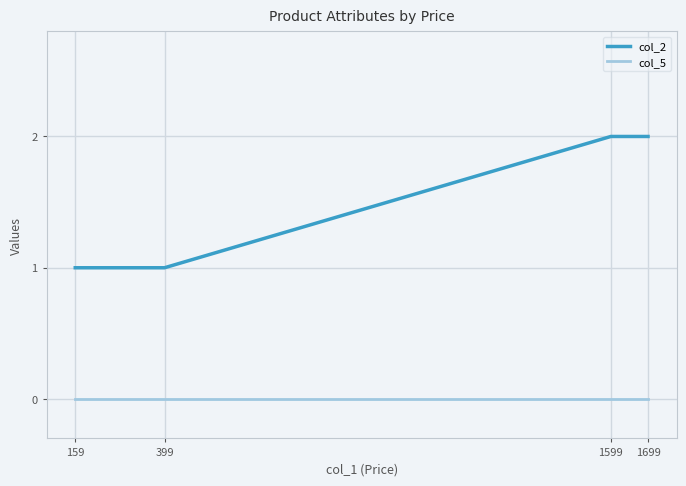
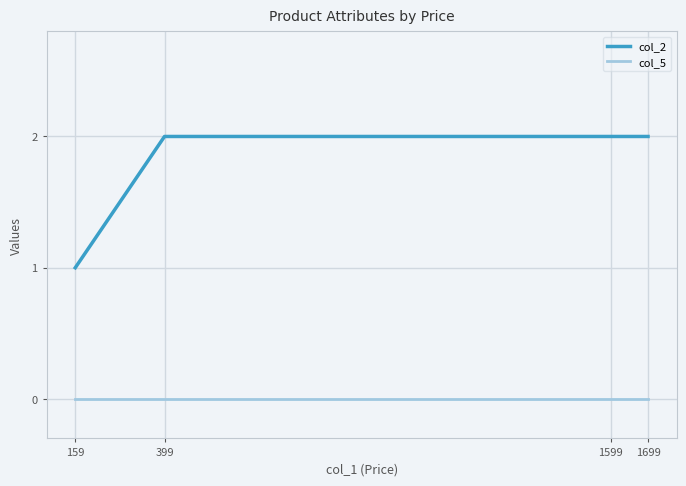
col_2, 399: 1 -> 2
